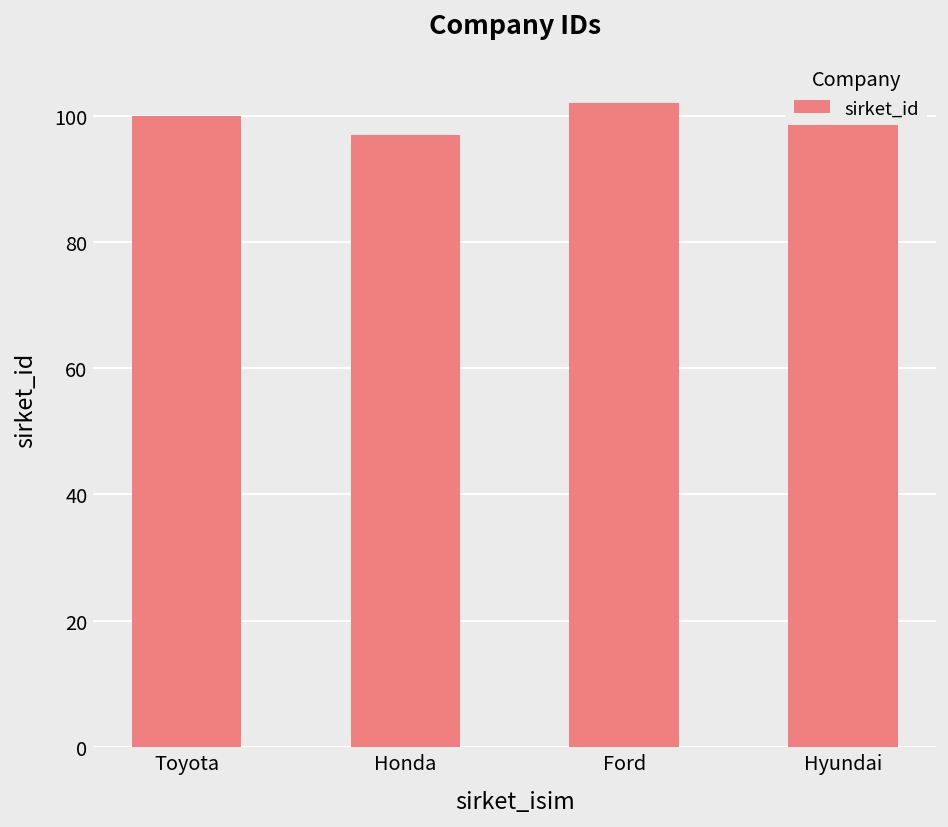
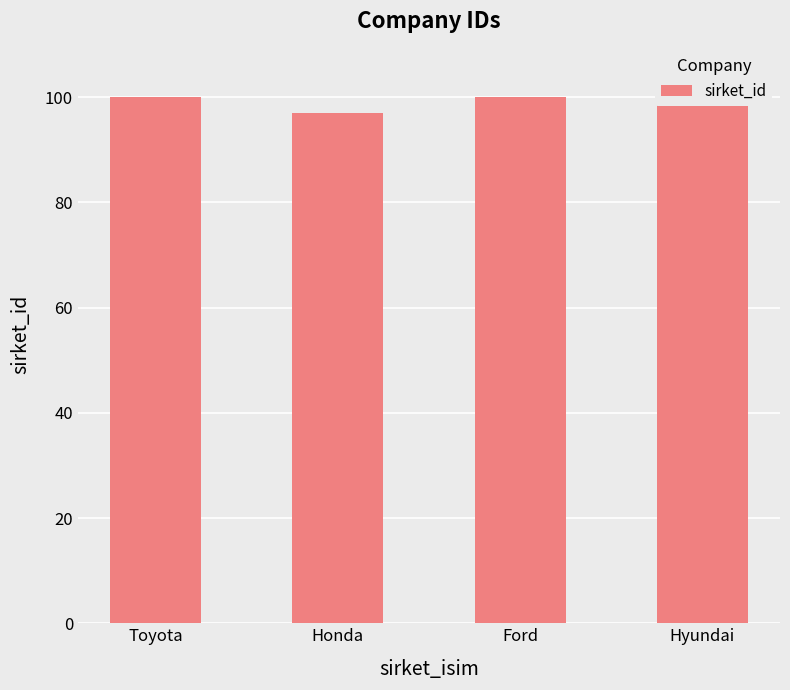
Ford: 102 -> 100
